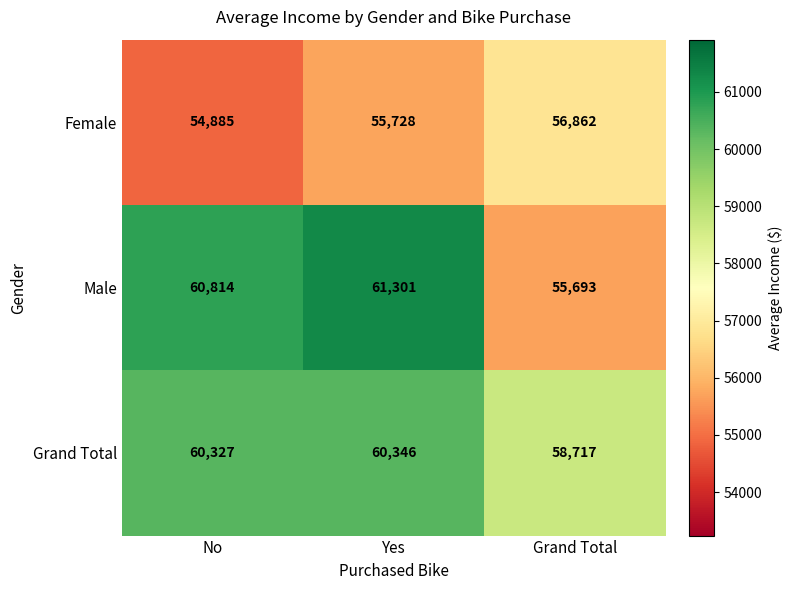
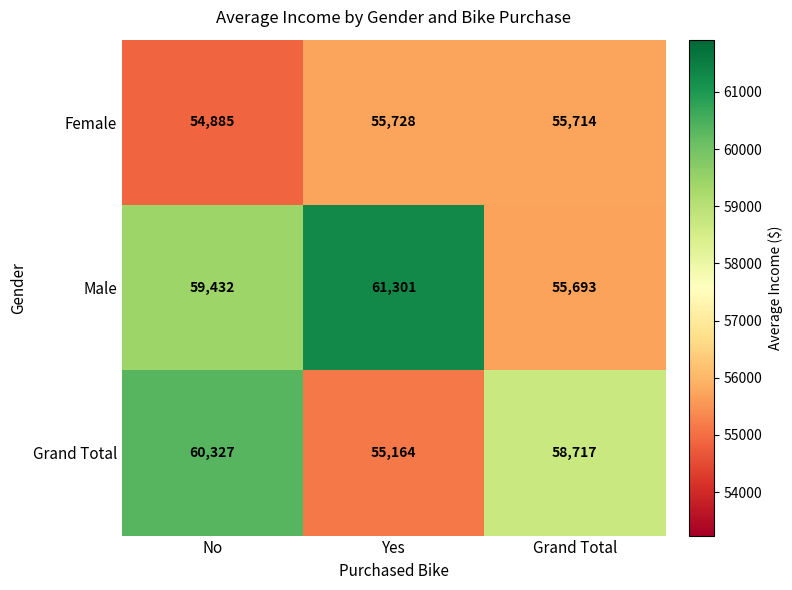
Female, Grand Total: 56,862 -> 55,714
Male, No: 60,814 -> 59,432
Grand Total, Yes: 60,346 -> 55,164
